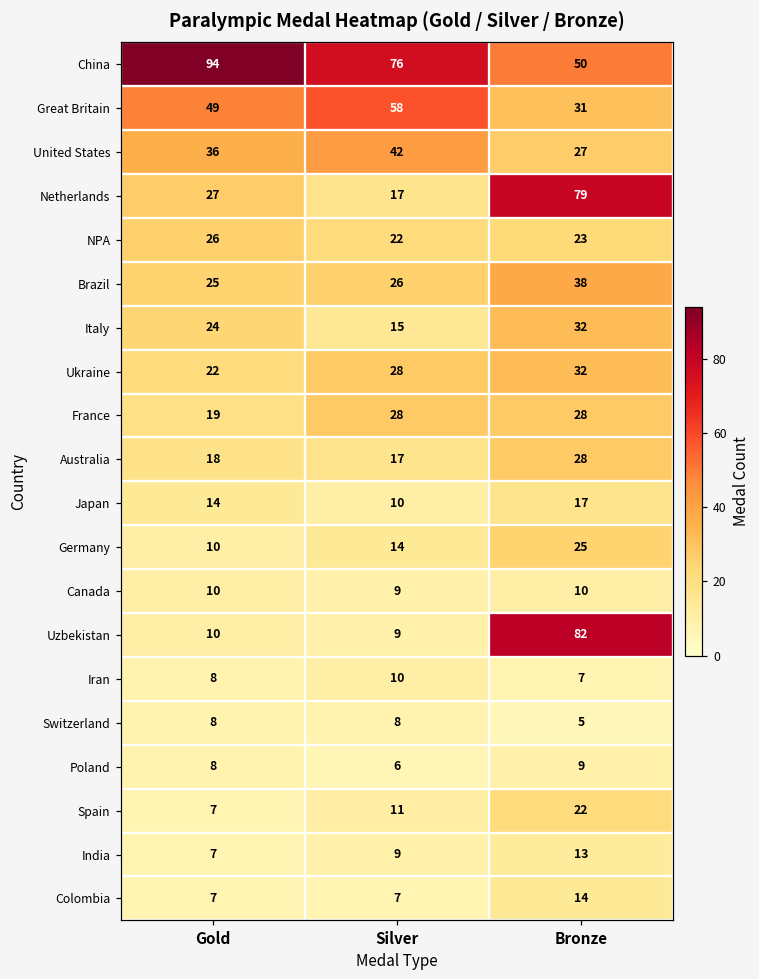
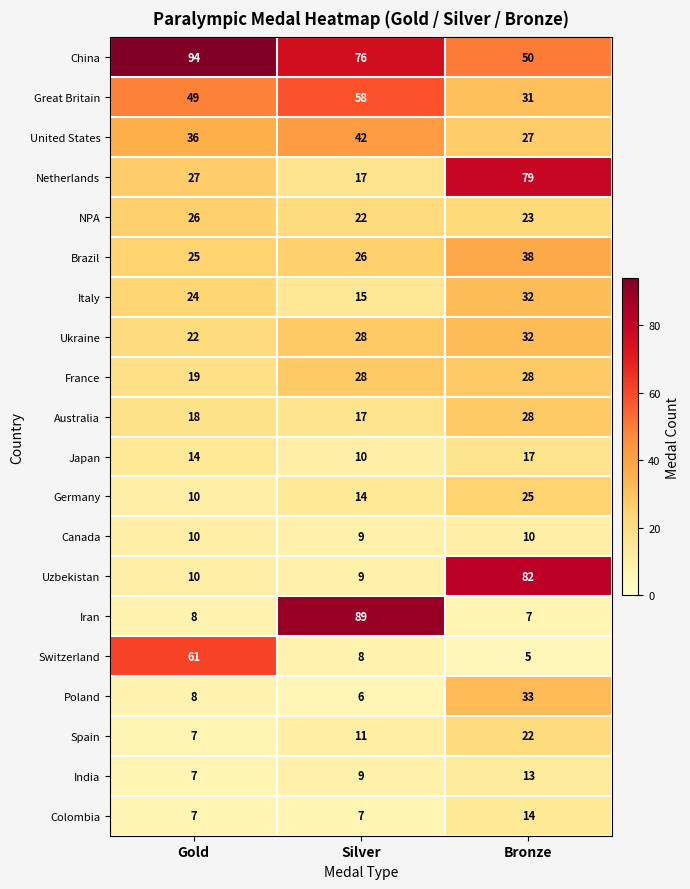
Iran, Silver: 10 -> 89
Switzerland, Gold: 8 -> 61
Poland, Bronze: 9 -> 33
